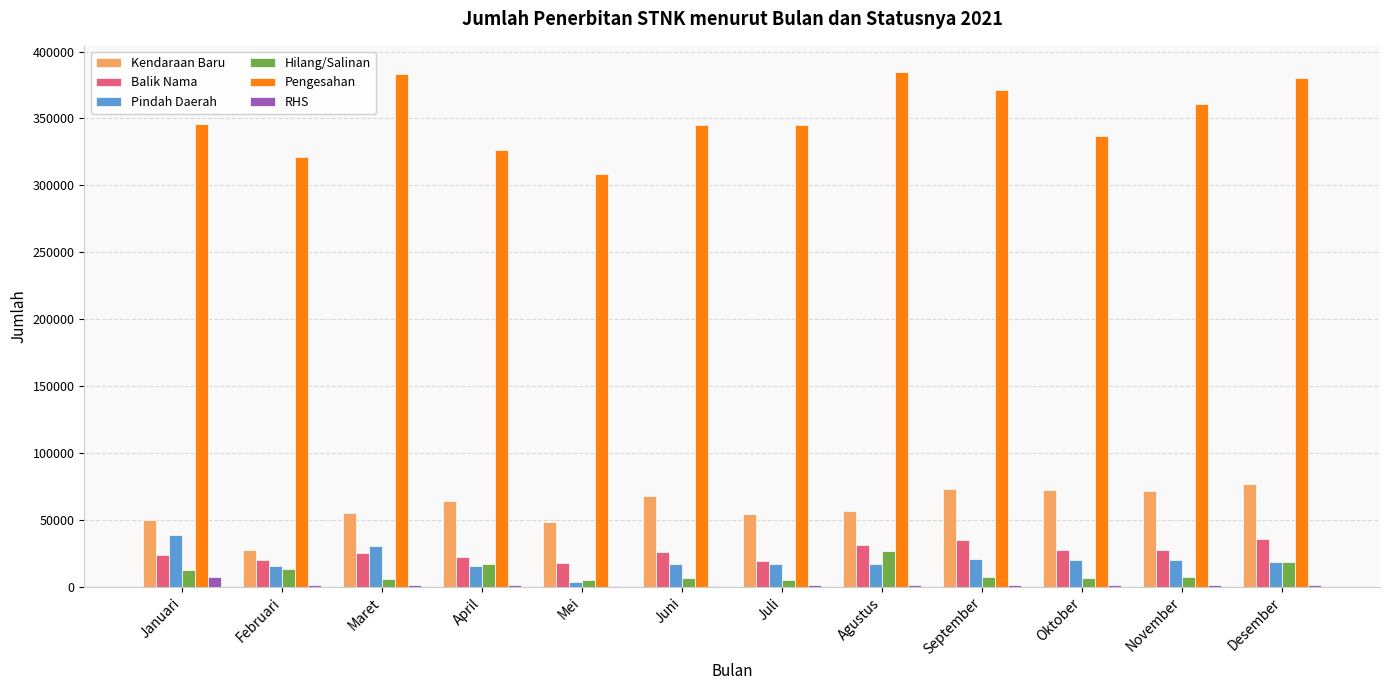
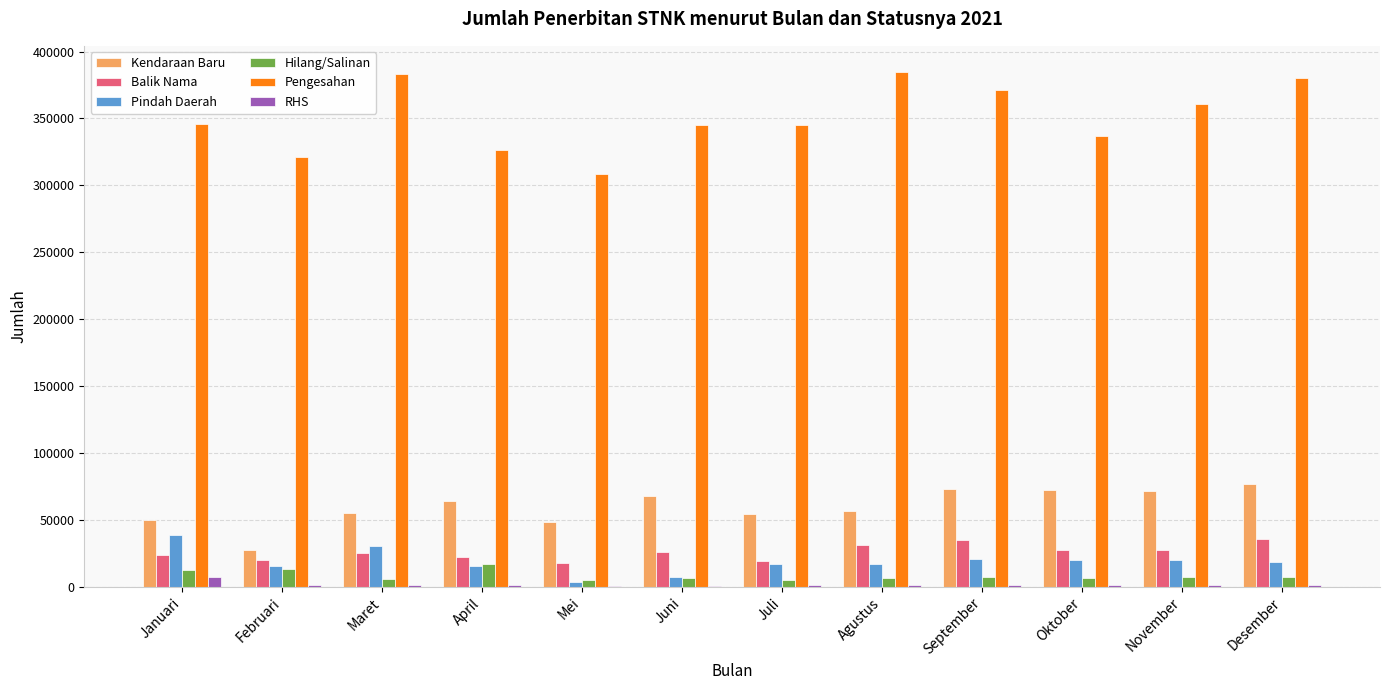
Pindah Daerah, Juni: 17000 -> 7000
Hilang/Salinan, Agustus: 27000 -> 6000
Hilang/Salinan, Desember: 18000 -> 8000
